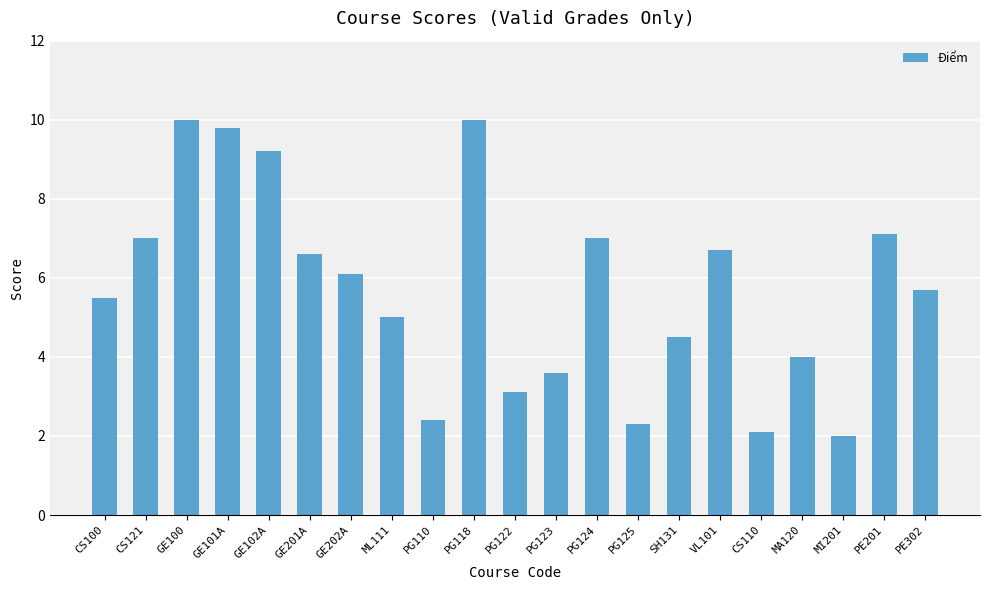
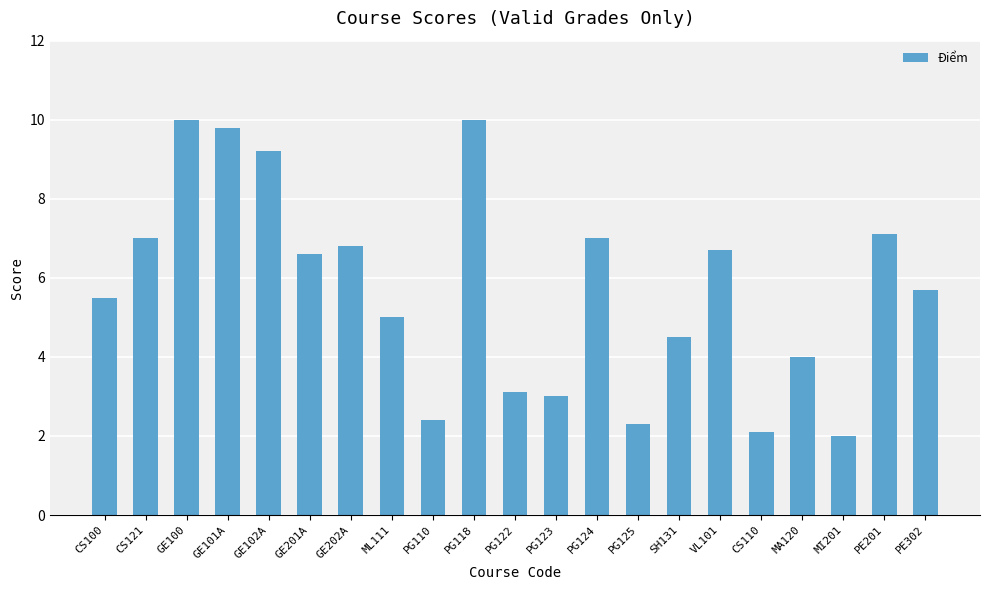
GE202A: 6.1 -> 6.8
PG123: 3.6 -> 3.0
